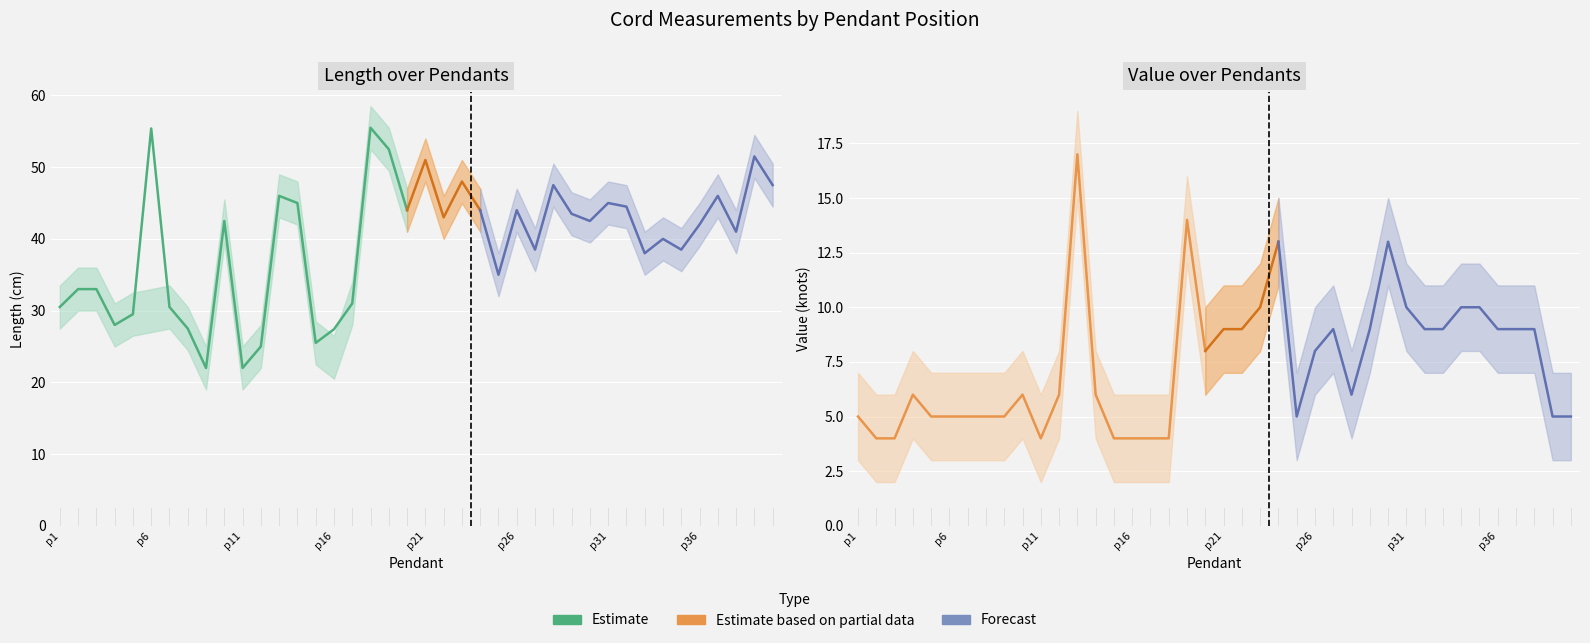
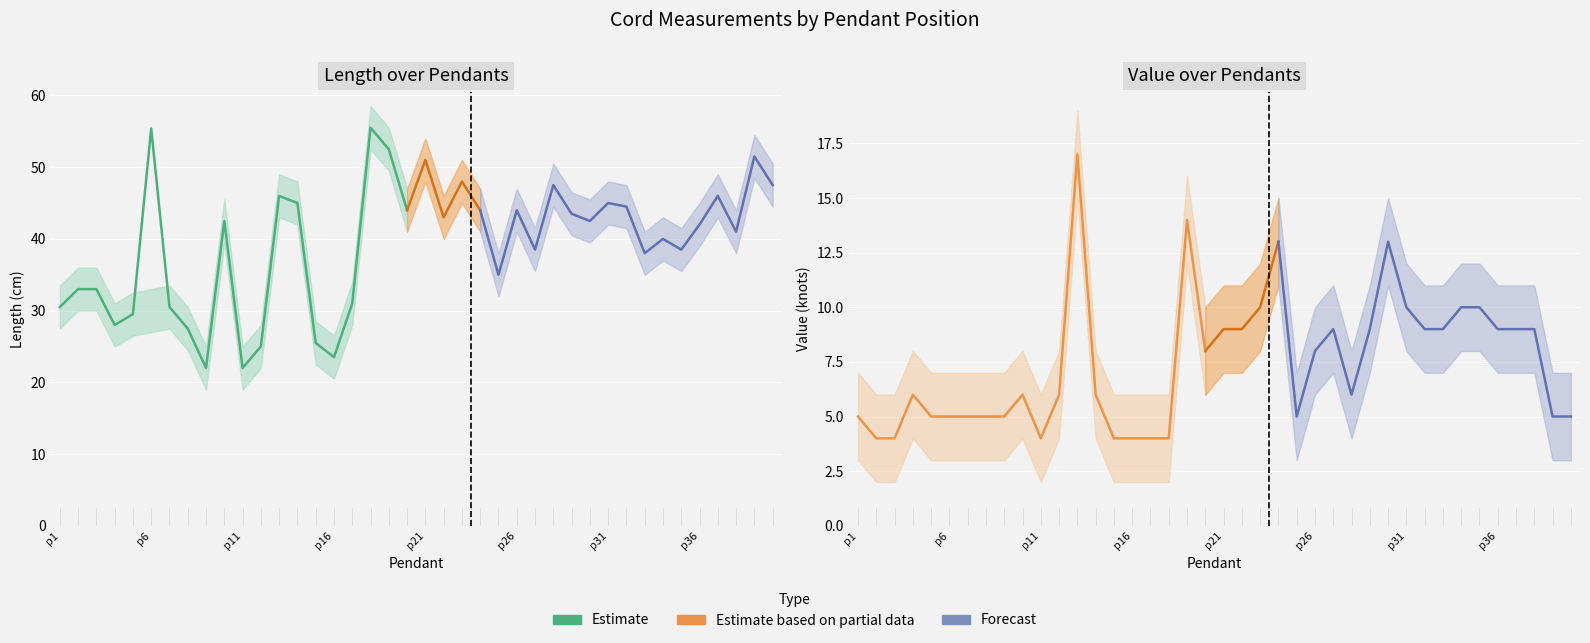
Length over Pendants, Estimate, p16: 27 -> 24
